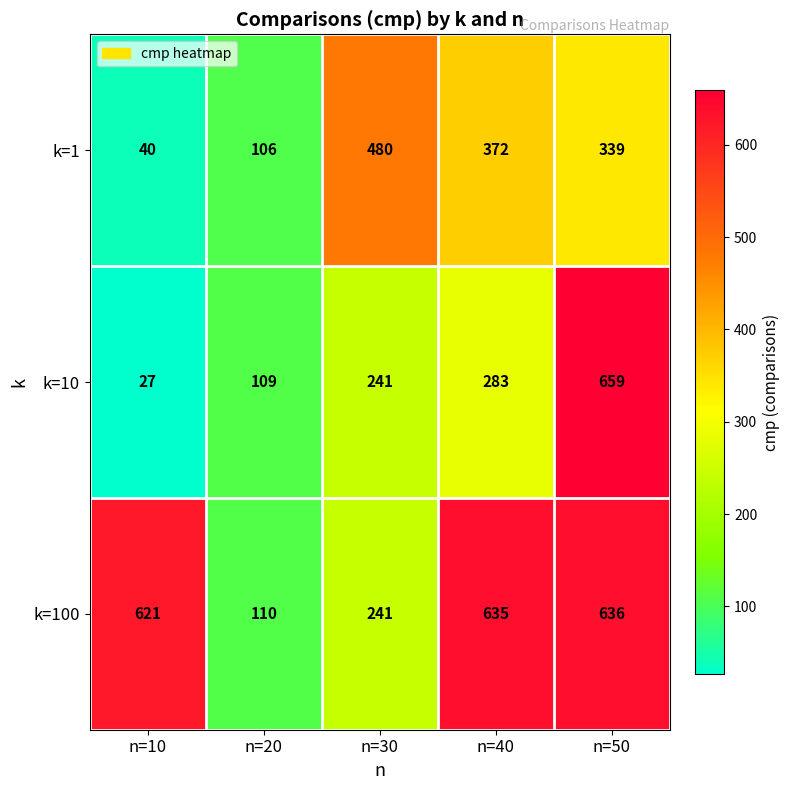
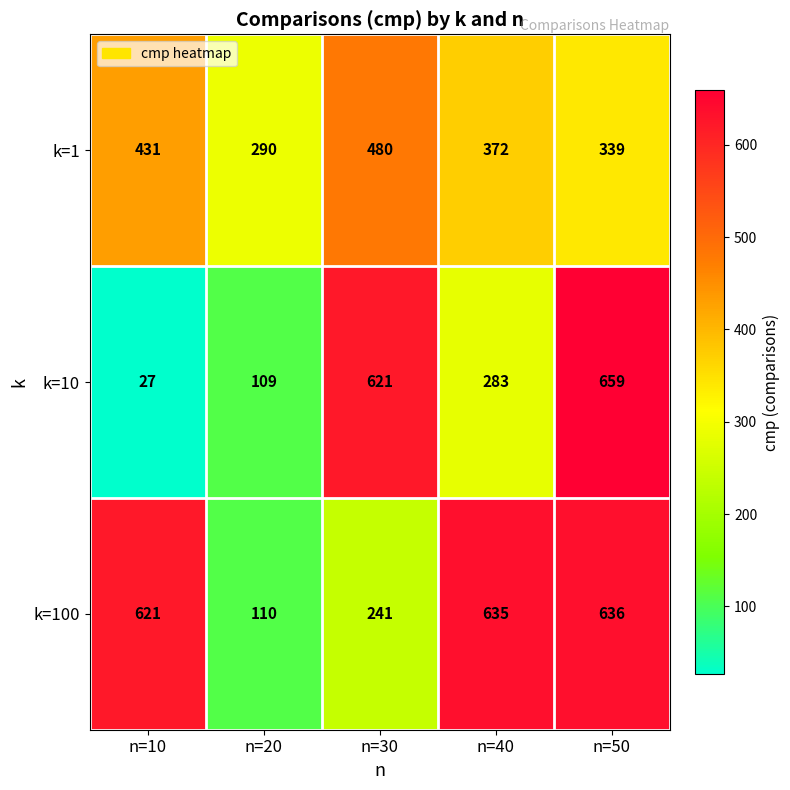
k=1, n=10: 40 -> 431
k=1, n=20: 106 -> 290
k=10, n=30: 241 -> 621
